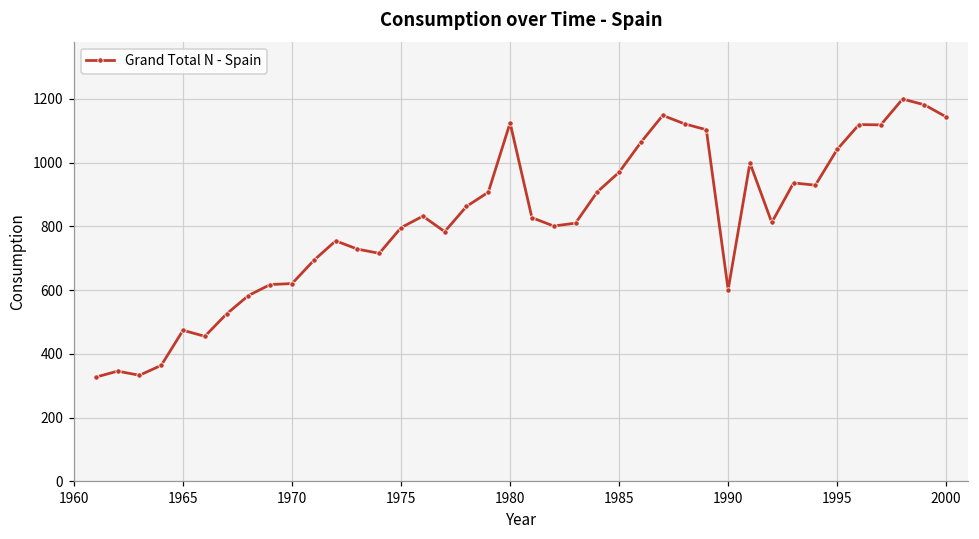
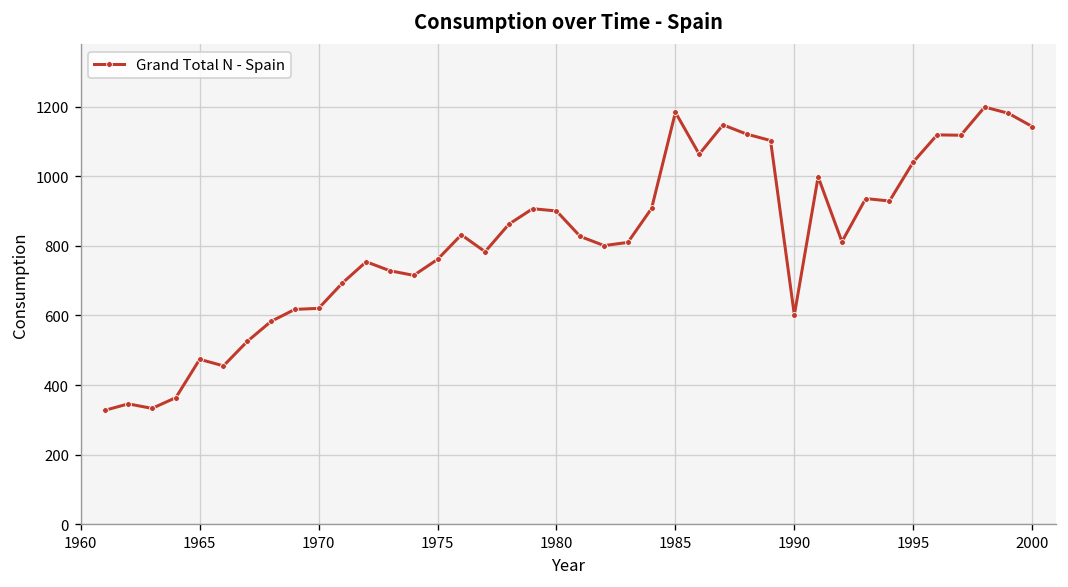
1975: 800 -> 760
1980: 1120 -> 900
1985: 970 -> 1180
